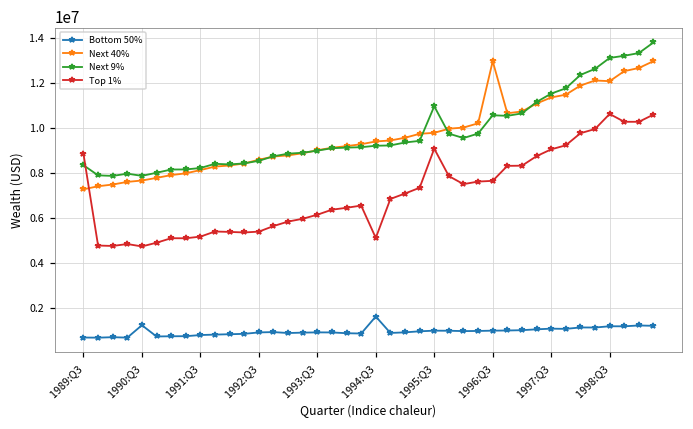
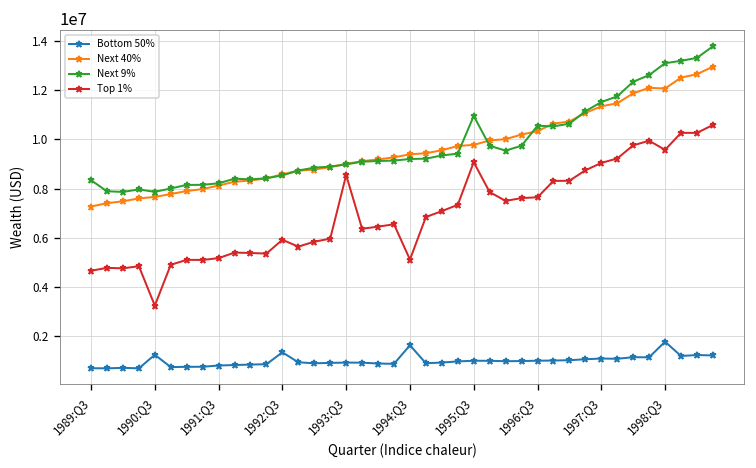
Top 1%, 1989:Q3: 8900000 -> 4700000
Top 1%, 1990:Q3: 4700000 -> 3300000
Bottom 50%, 1992:Q3: 900000 -> 1400000
Top 1%, 1992:Q3: 5400000 -> 5900000
Top 1%, 1993:Q3: 6200000 -> 8600000
Next 40%, 1996:Q3: 13000000 -> 10300000
Bottom 50%, 1998:Q3: 1200000 -> 1800000
Top 1%, 1998:Q3: 10600000 -> 9600000
